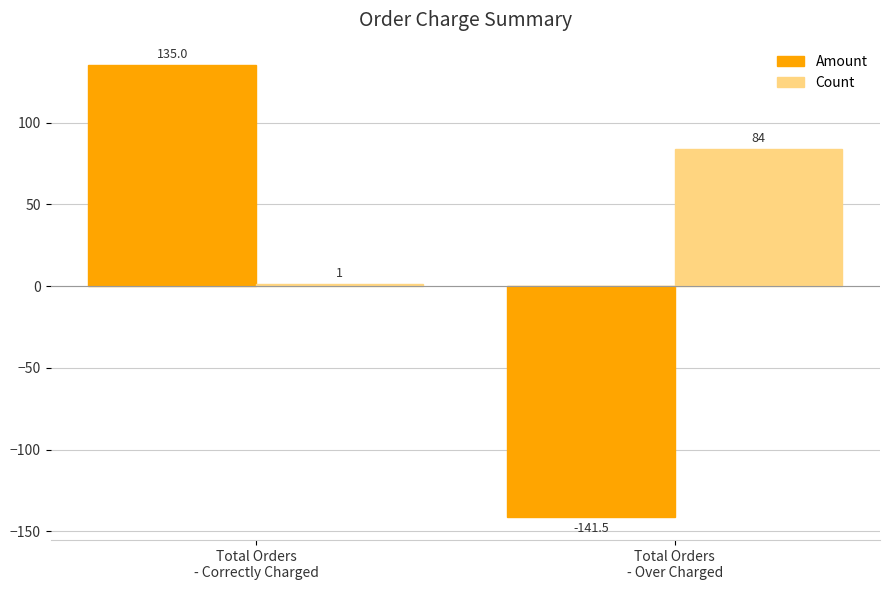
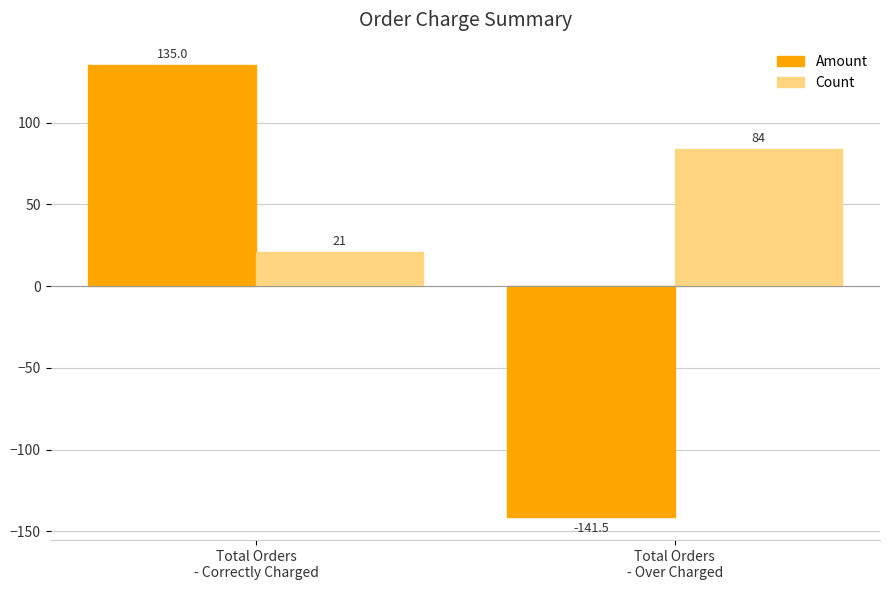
Count, Total Orders - Correctly Charged: 1 -> 21
